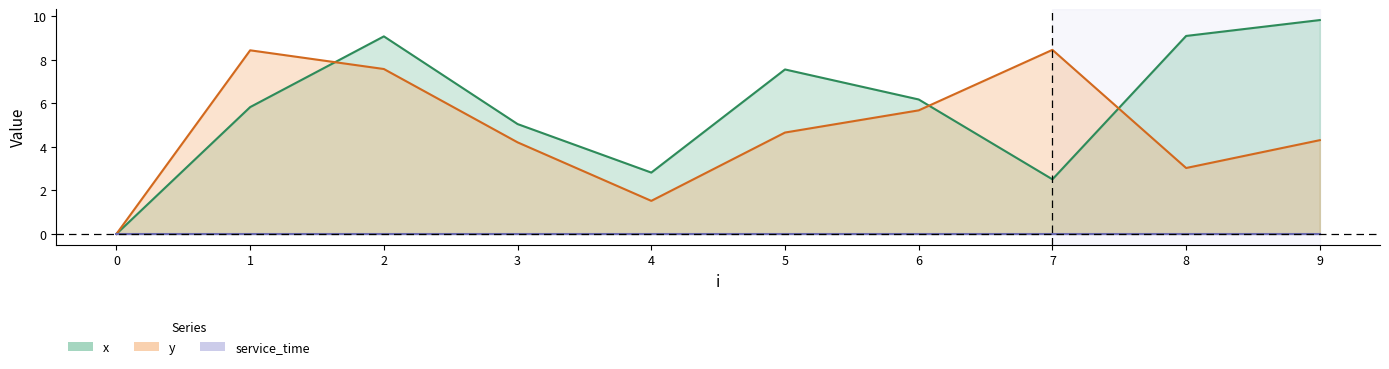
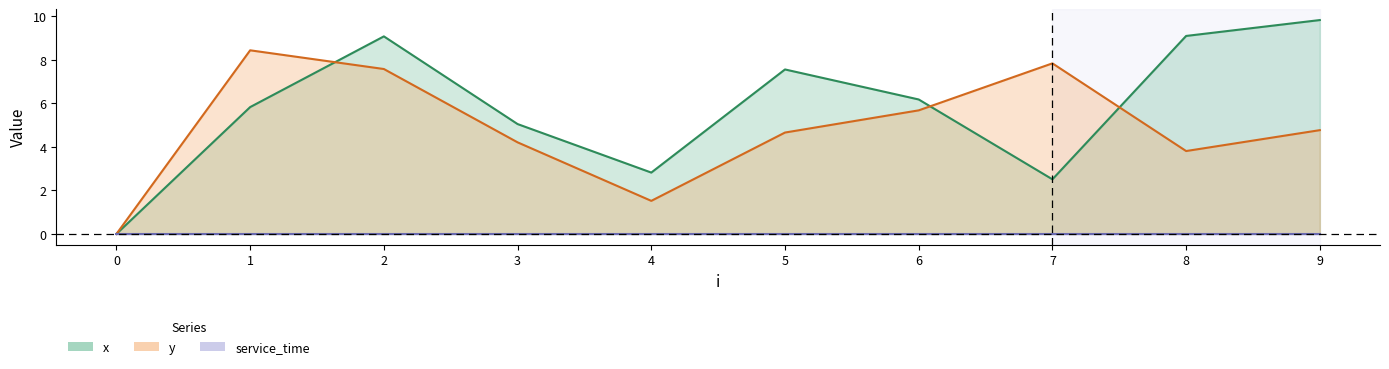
y, 7: 8.5 -> 7.8
y, 8: 3.0 -> 3.8
y, 9: 4.3 -> 4.8
